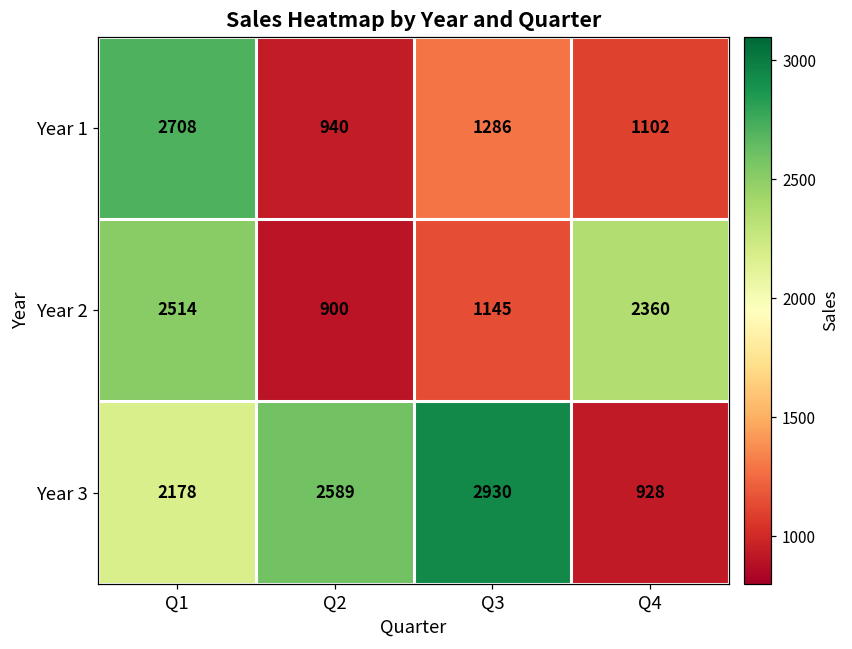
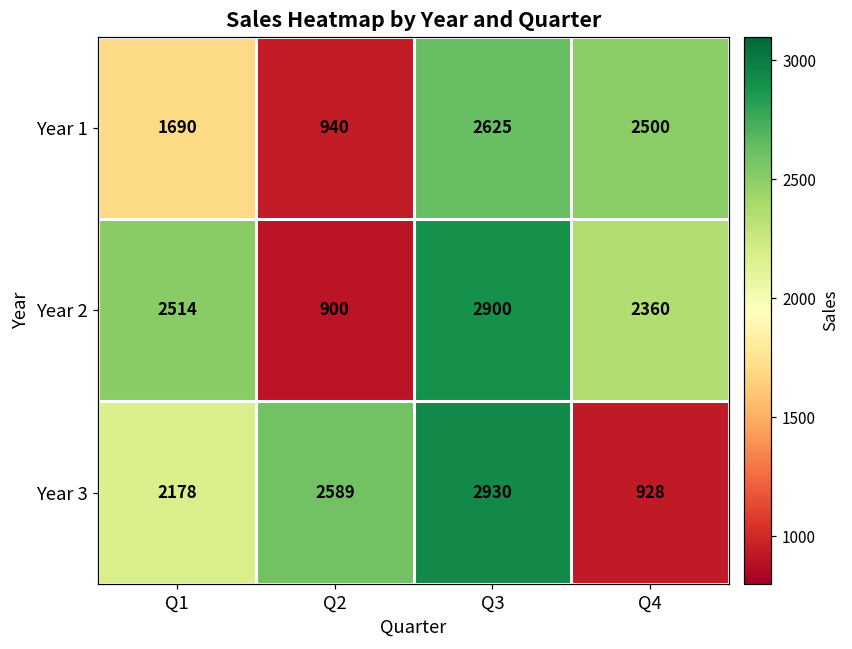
Year 1, Q1: 2708 -> 1690
Year 1, Q3: 1286 -> 2625
Year 1, Q4: 1102 -> 2500
Year 2, Q3: 1145 -> 2900
